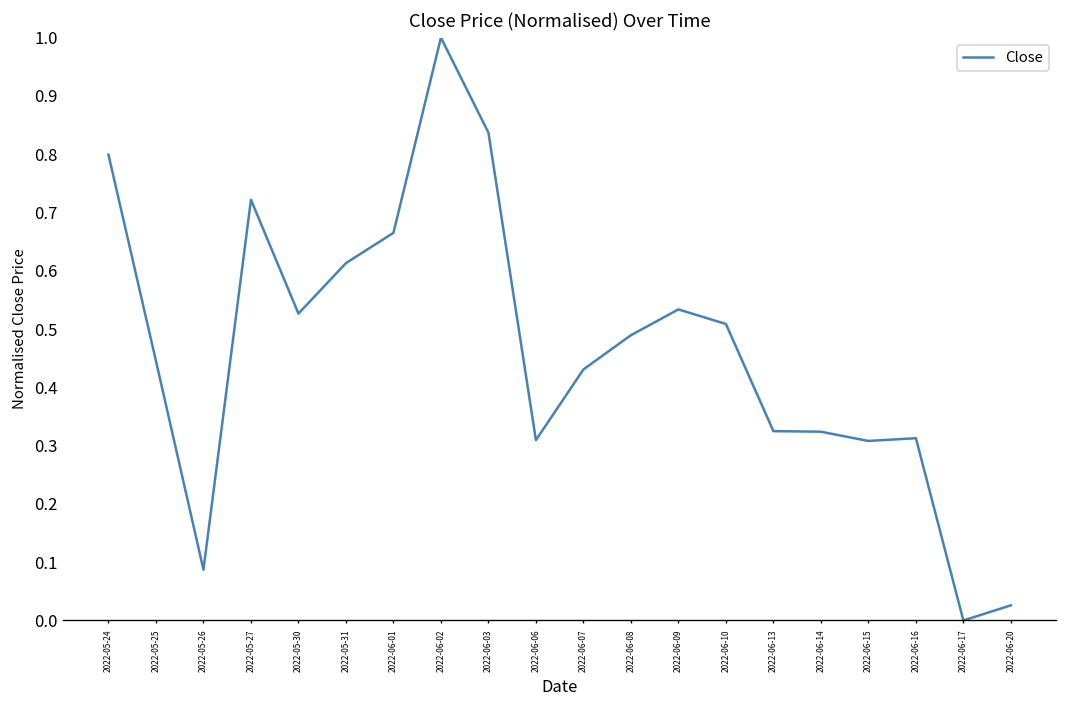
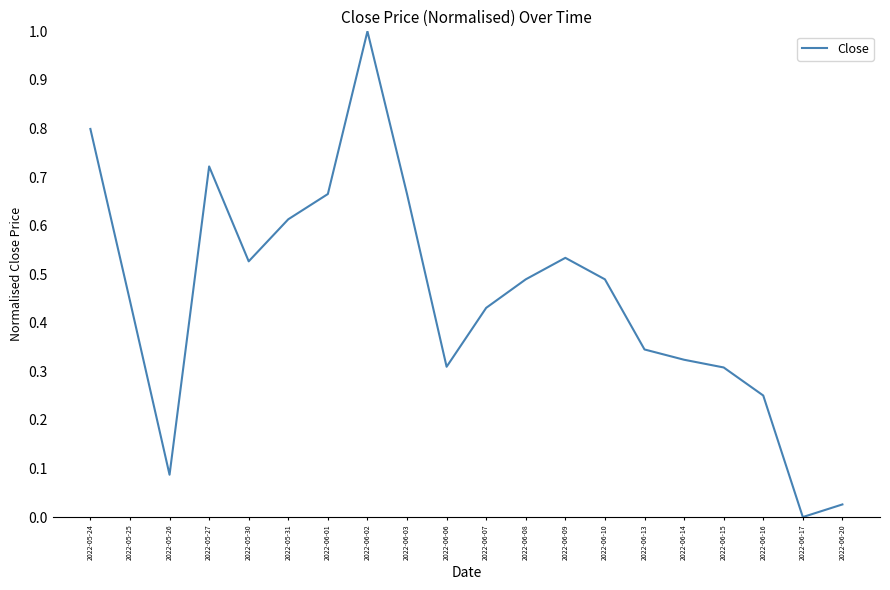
2022-06-03: 0.84 -> 0.67
2022-06-10: 0.51 -> 0.49
2022-06-13: 0.32 -> 0.35
2022-06-16: 0.31 -> 0.25
